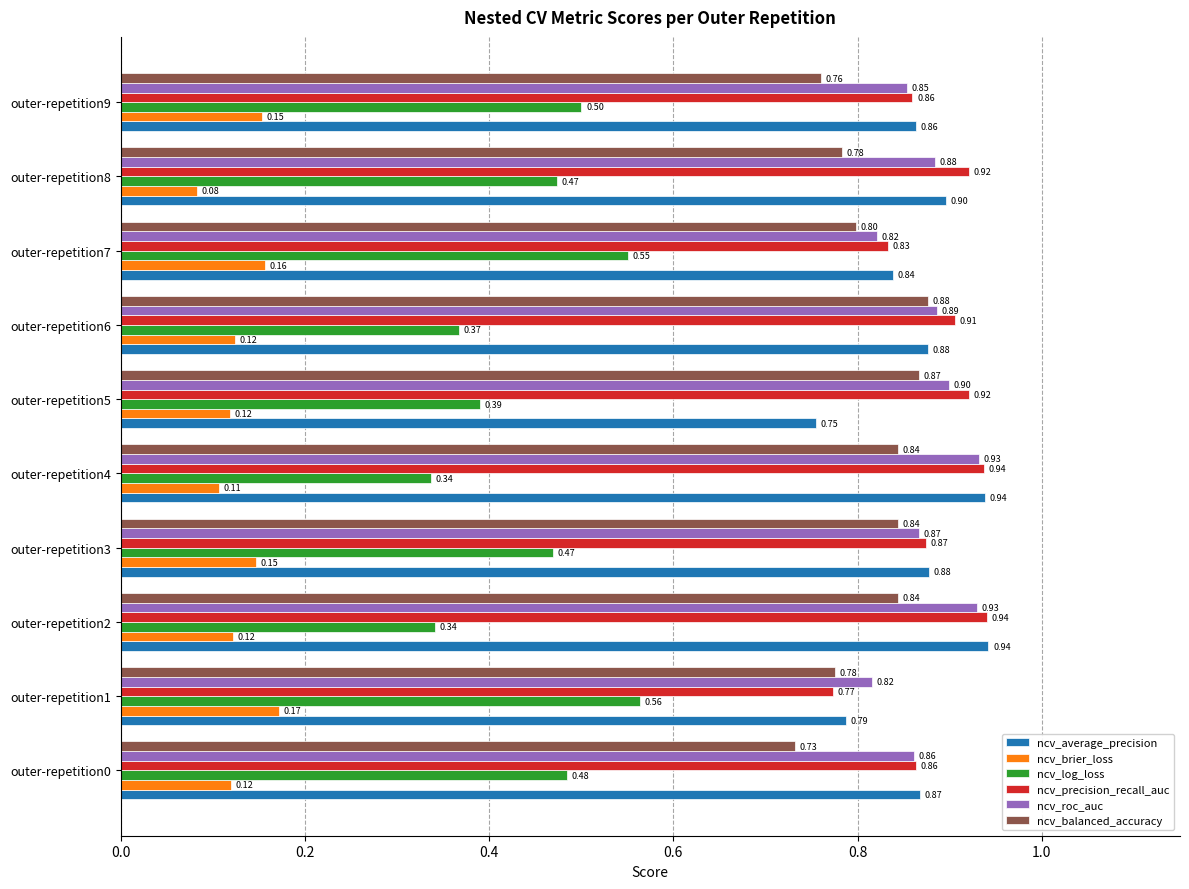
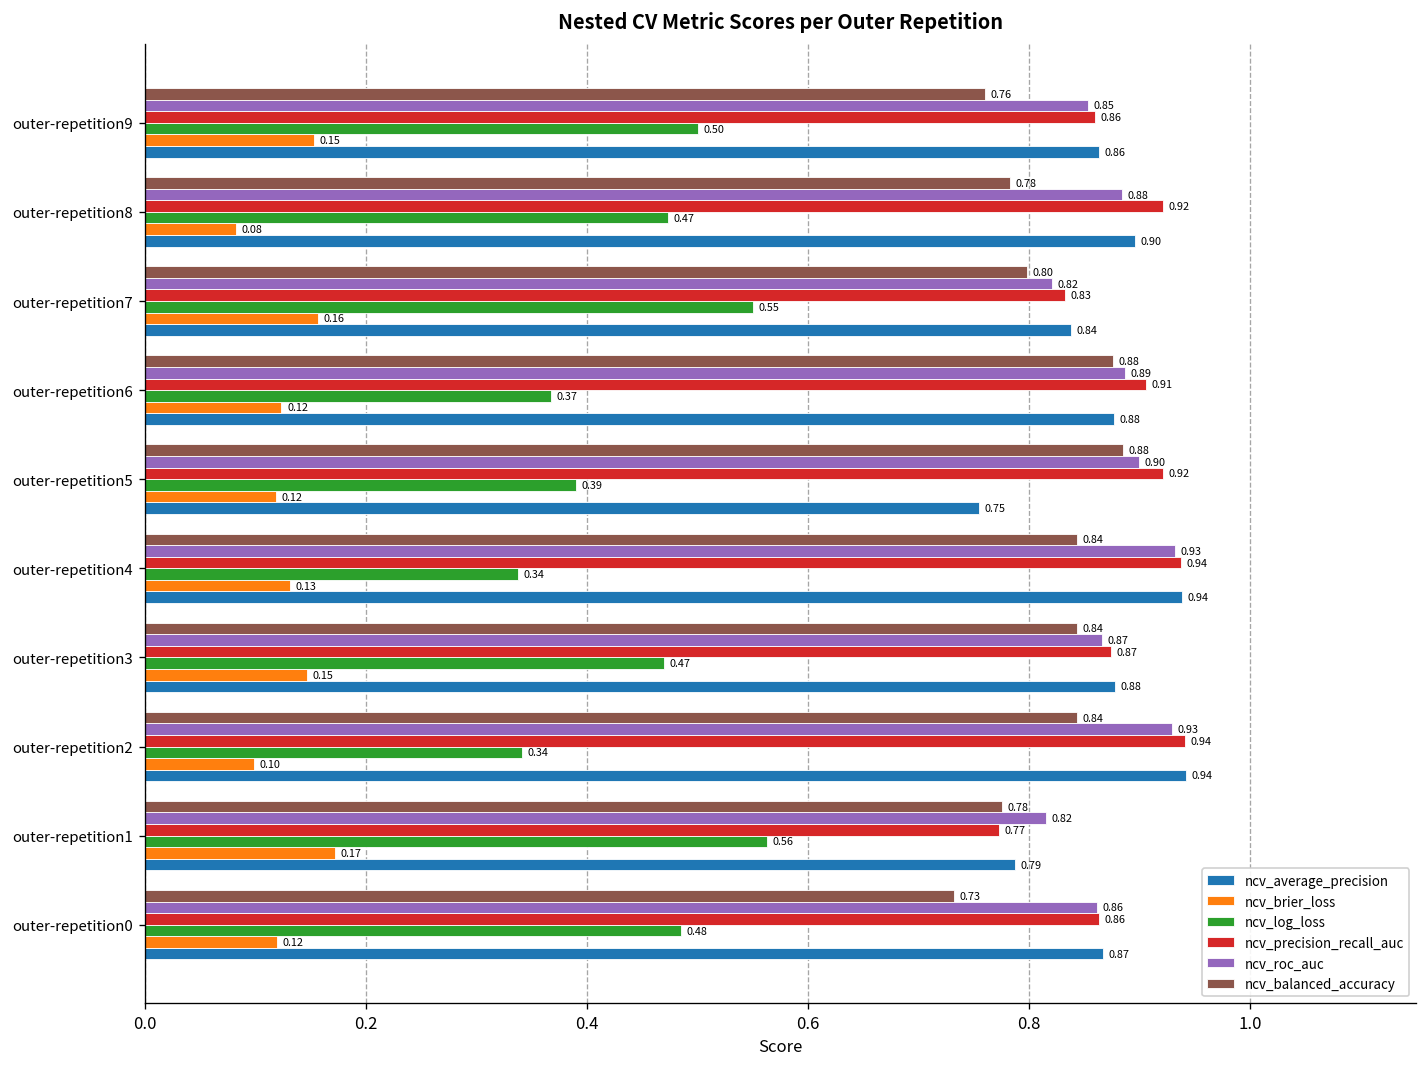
ncv_balanced_accuracy, outer-repetition5: 0.87 -> 0.88
ncv_brier_loss, outer-repetition4: 0.11 -> 0.13
ncv_brier_loss, outer-repetition2: 0.12 -> 0.10
